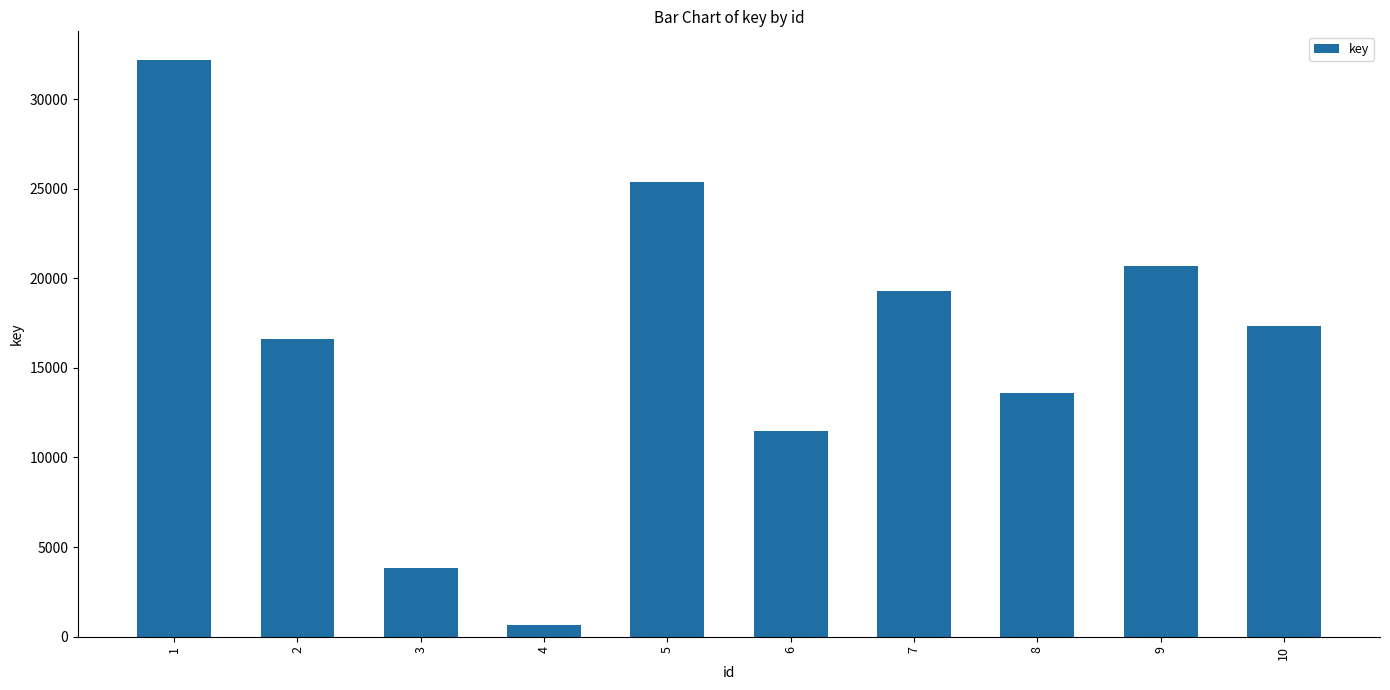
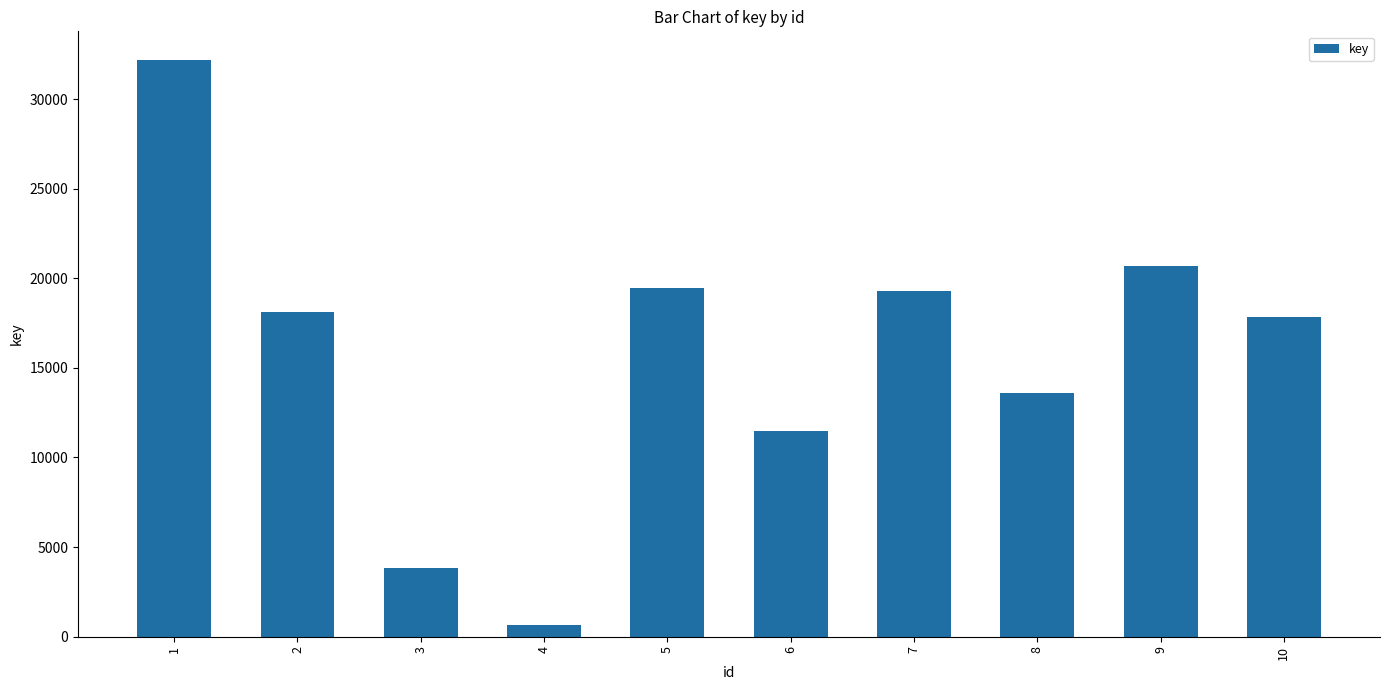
2: 16600 -> 18100
5: 25400 -> 19400
10: 17300 -> 17900
